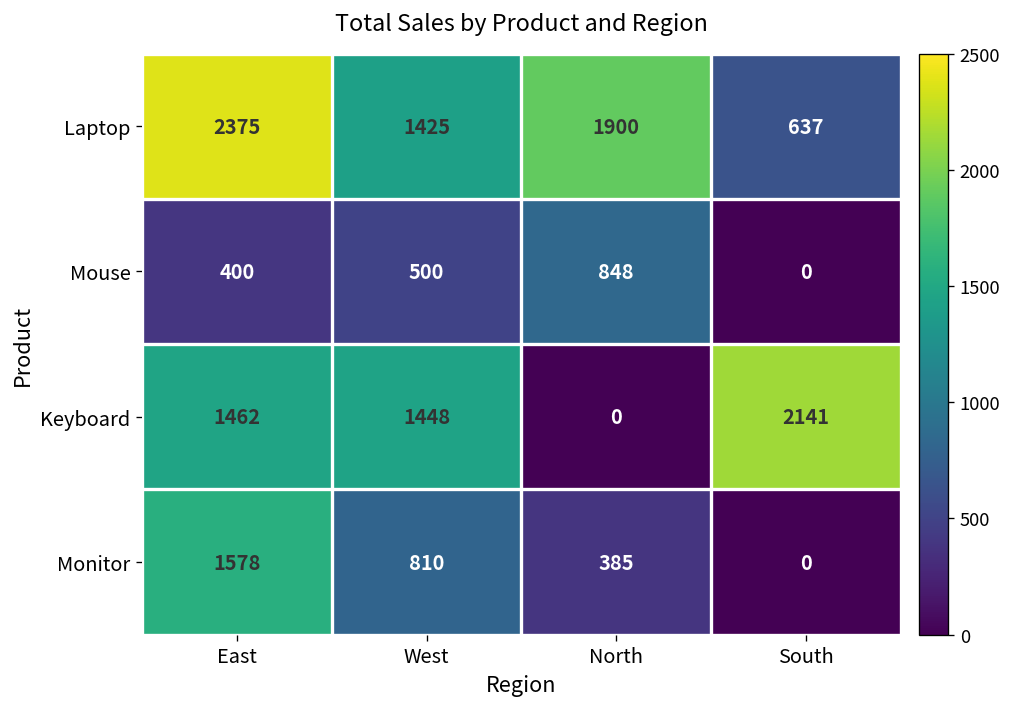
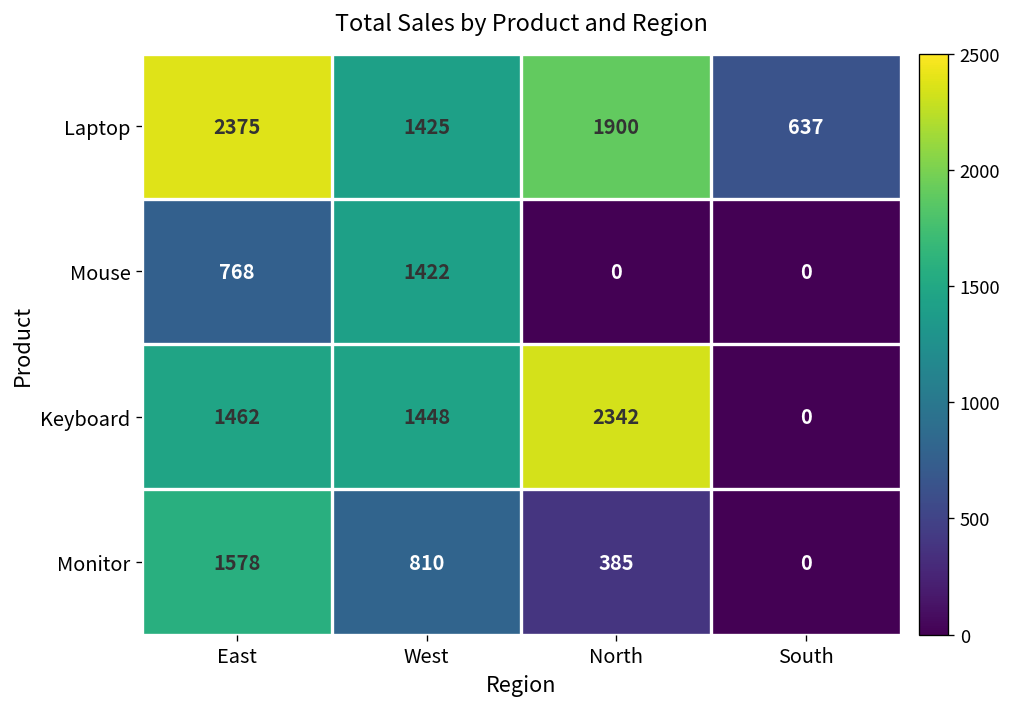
Mouse, East: 400 -> 768
Mouse, West: 500 -> 1422
Mouse, North: 848 -> 0
Keyboard, North: 0 -> 2342
Keyboard, South: 2141 -> 0
